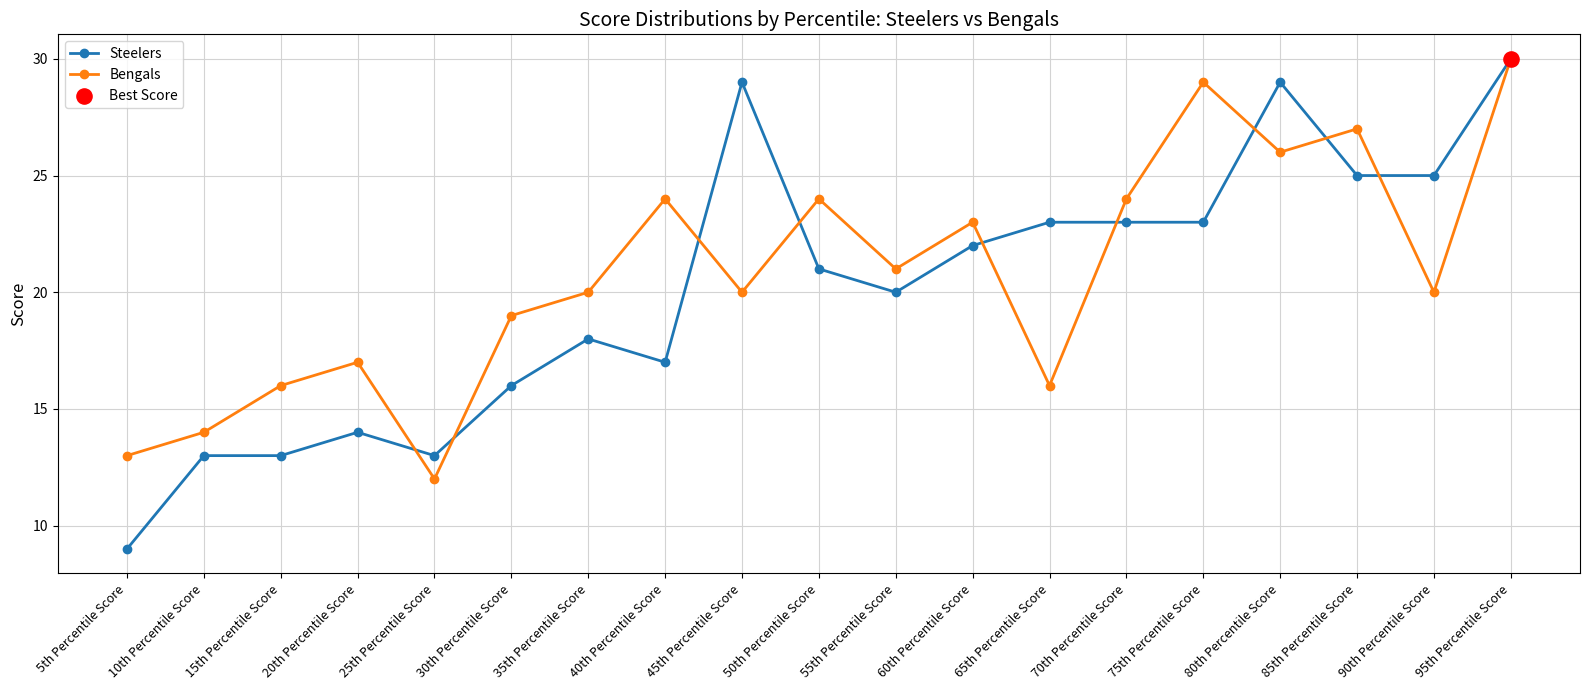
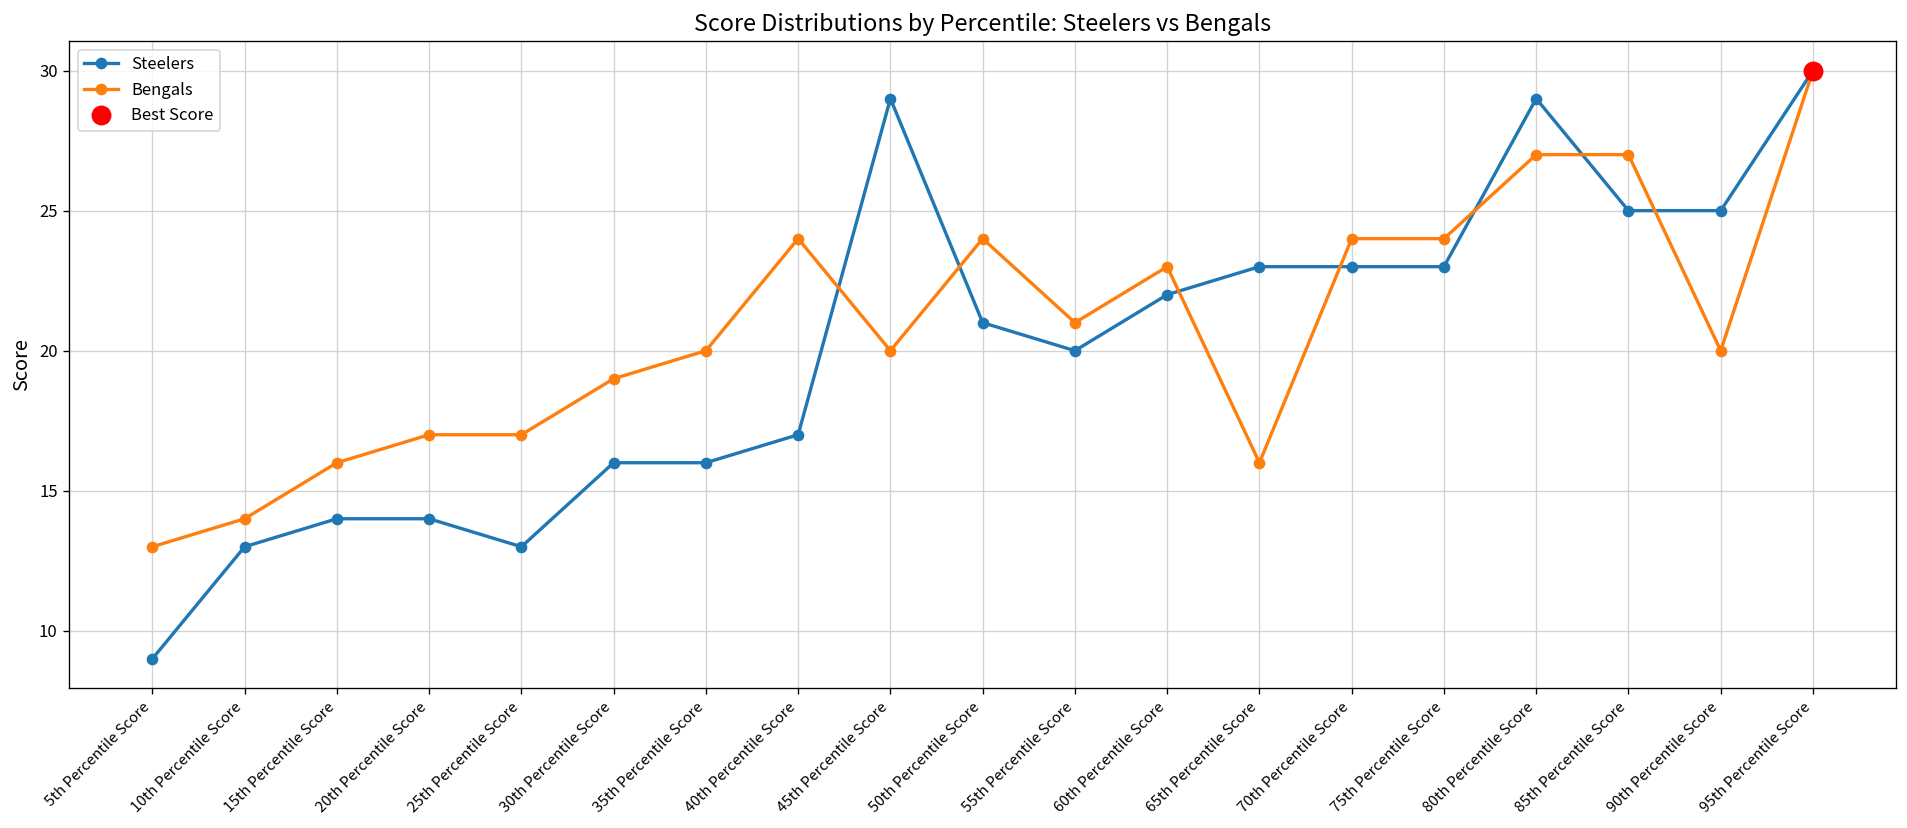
Steelers, 15th Percentile Score: 13 -> 14
Bengals, 25th Percentile Score: 12 -> 17
Steelers, 35th Percentile Score: 18 -> 16
Bengals, 75th Percentile Score: 29 -> 24
Bengals, 80th Percentile Score: 26 -> 27
